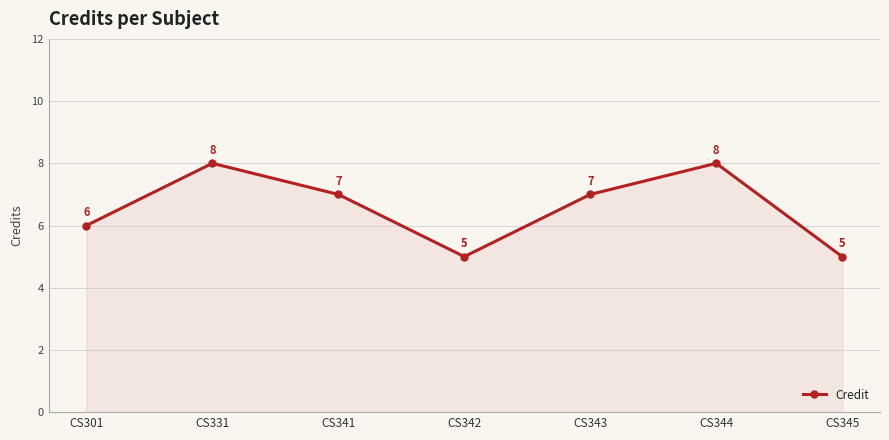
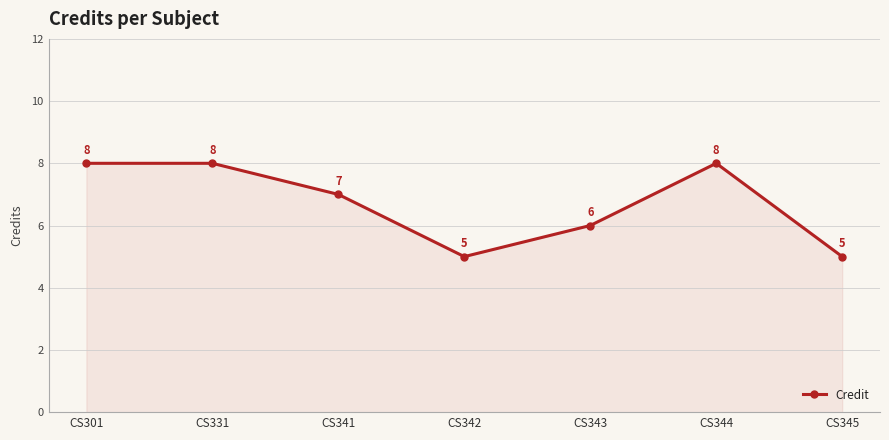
CS301: 6 -> 8
CS343: 7 -> 6
